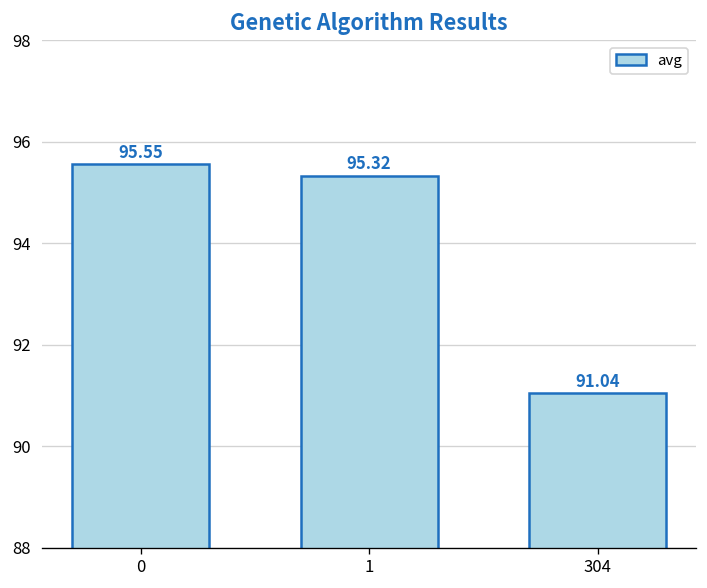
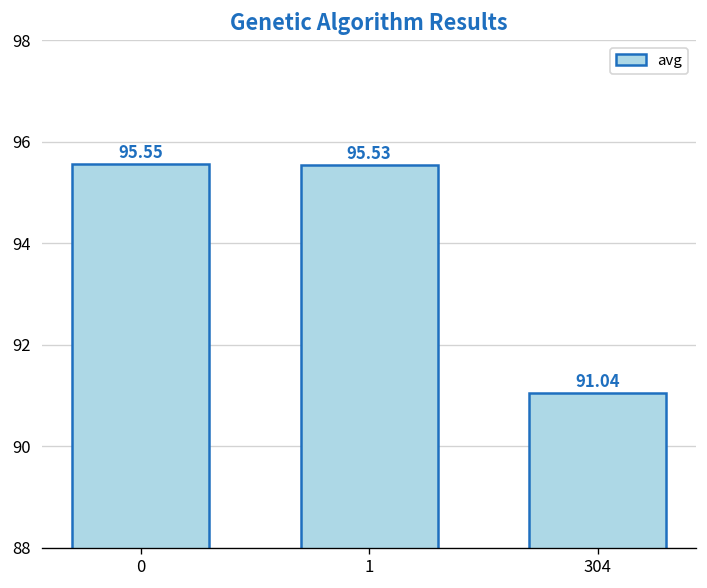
1: 95.32 -> 95.53
